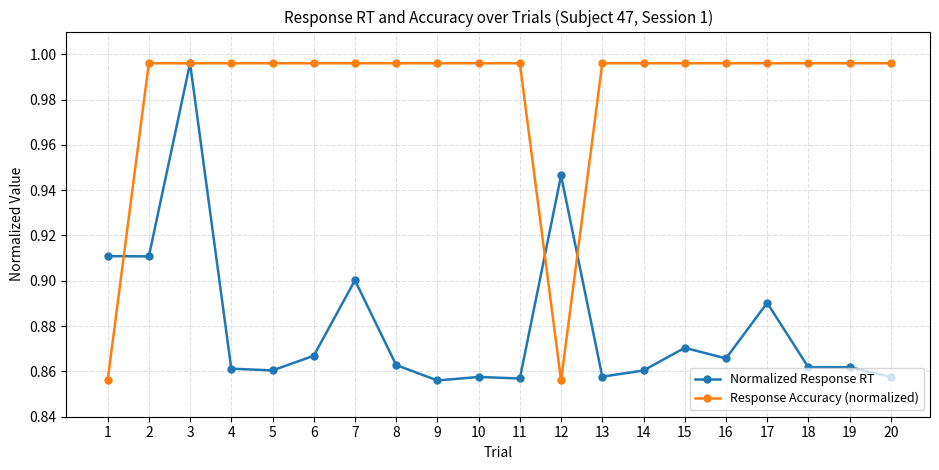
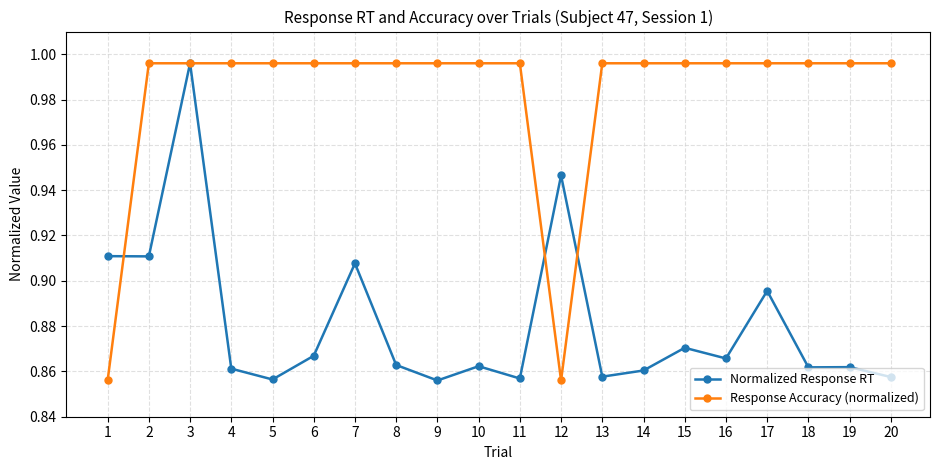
Normalized Response RT, 5: 0.860 -> 0.856
Normalized Response RT, 7: 0.900 -> 0.908
Normalized Response RT, 10: 0.858 -> 0.862
Normalized Response RT, 17: 0.890 -> 0.896
